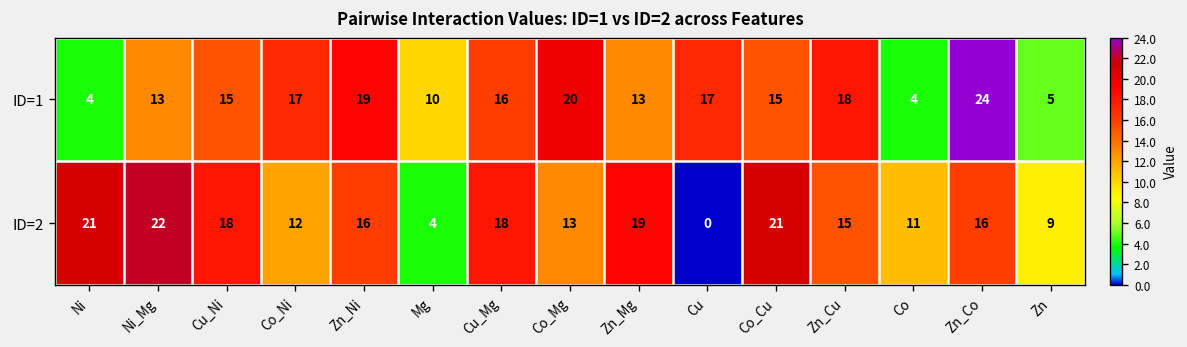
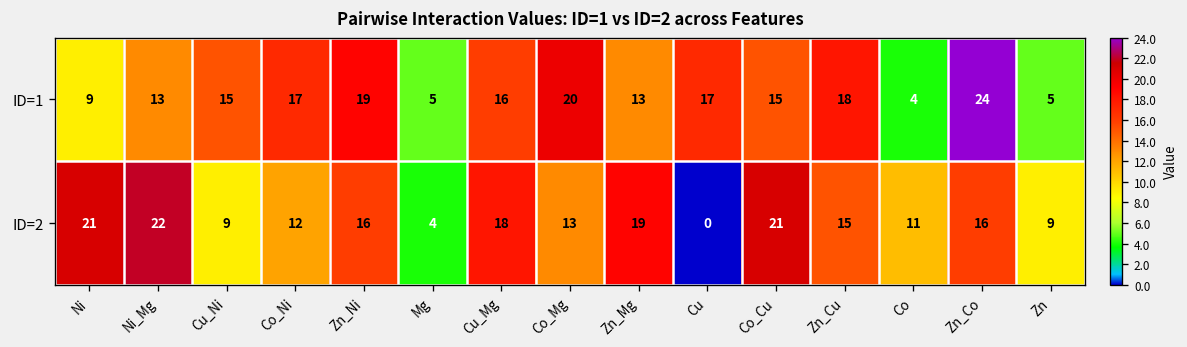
ID=1, Ni: 4 -> 9
ID=1, Mg: 10 -> 5
ID=2, Cu_Ni: 18 -> 9
